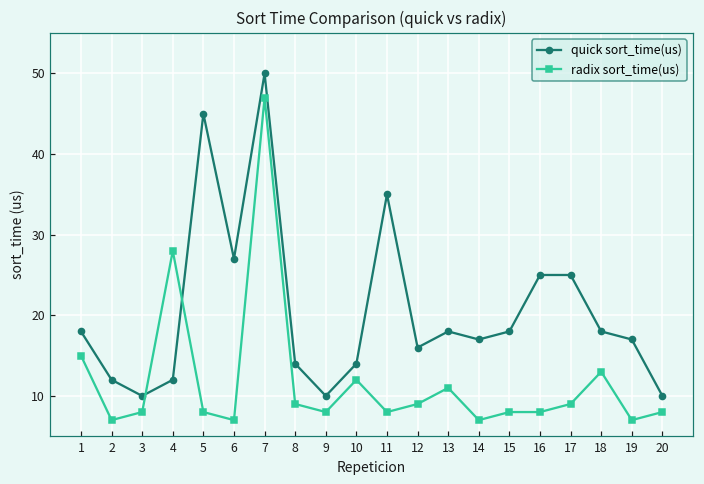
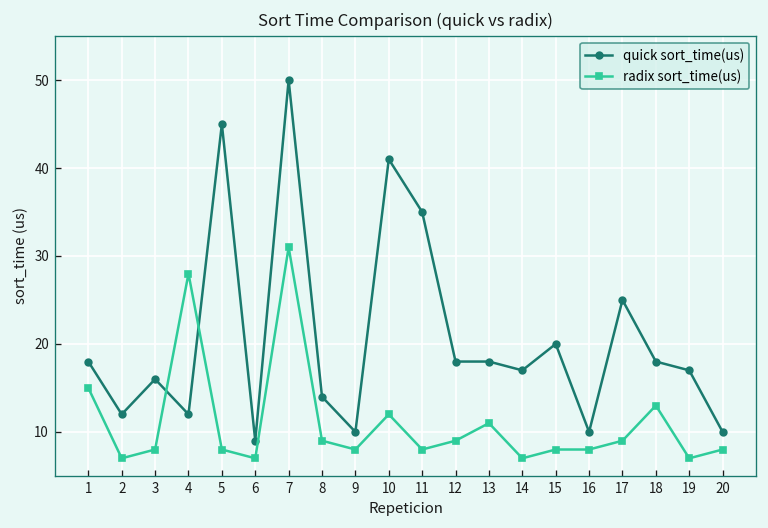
quick sort_time(us), 3: 10 -> 16
quick sort_time(us), 6: 27 -> 9
radix sort_time(us), 7: 47 -> 31
quick sort_time(us), 10: 14 -> 41
quick sort_time(us), 12: 16 -> 18
quick sort_time(us), 15: 18 -> 20
quick sort_time(us), 16: 25 -> 10
